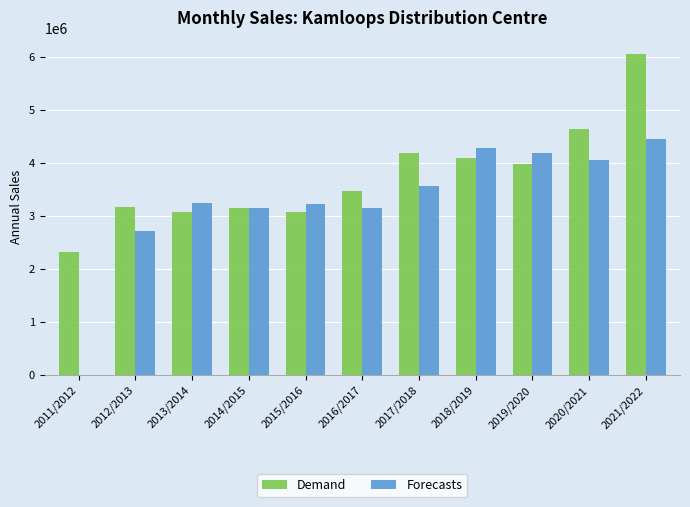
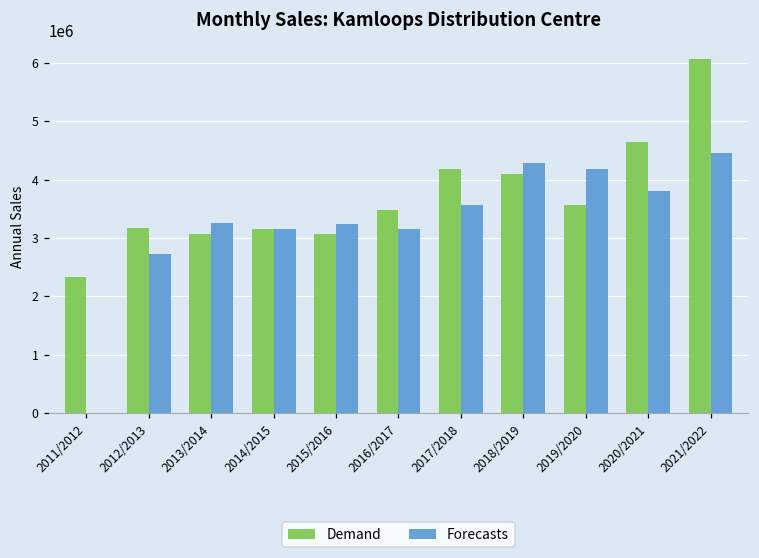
Demand, 2019/2020: 4000000 -> 3600000
Forecasts, 2020/2021: 4100000 -> 3800000
